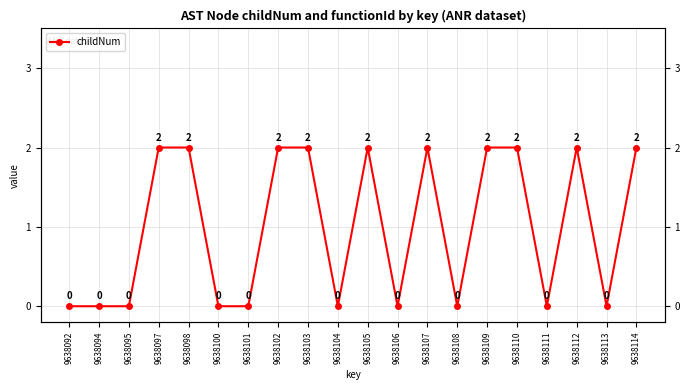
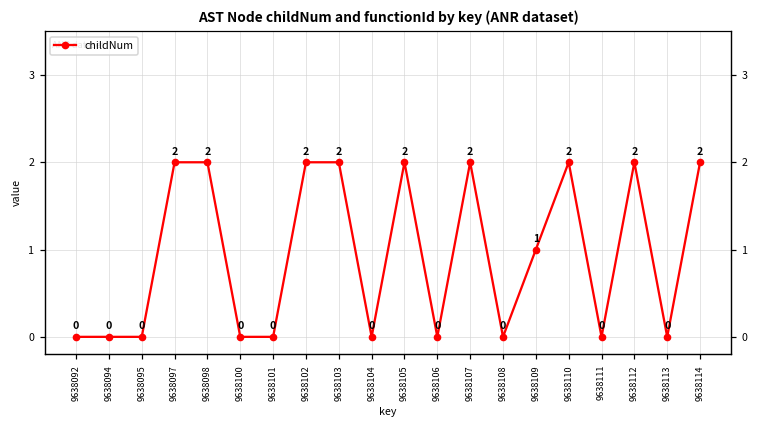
9638109: 2 -> 1
